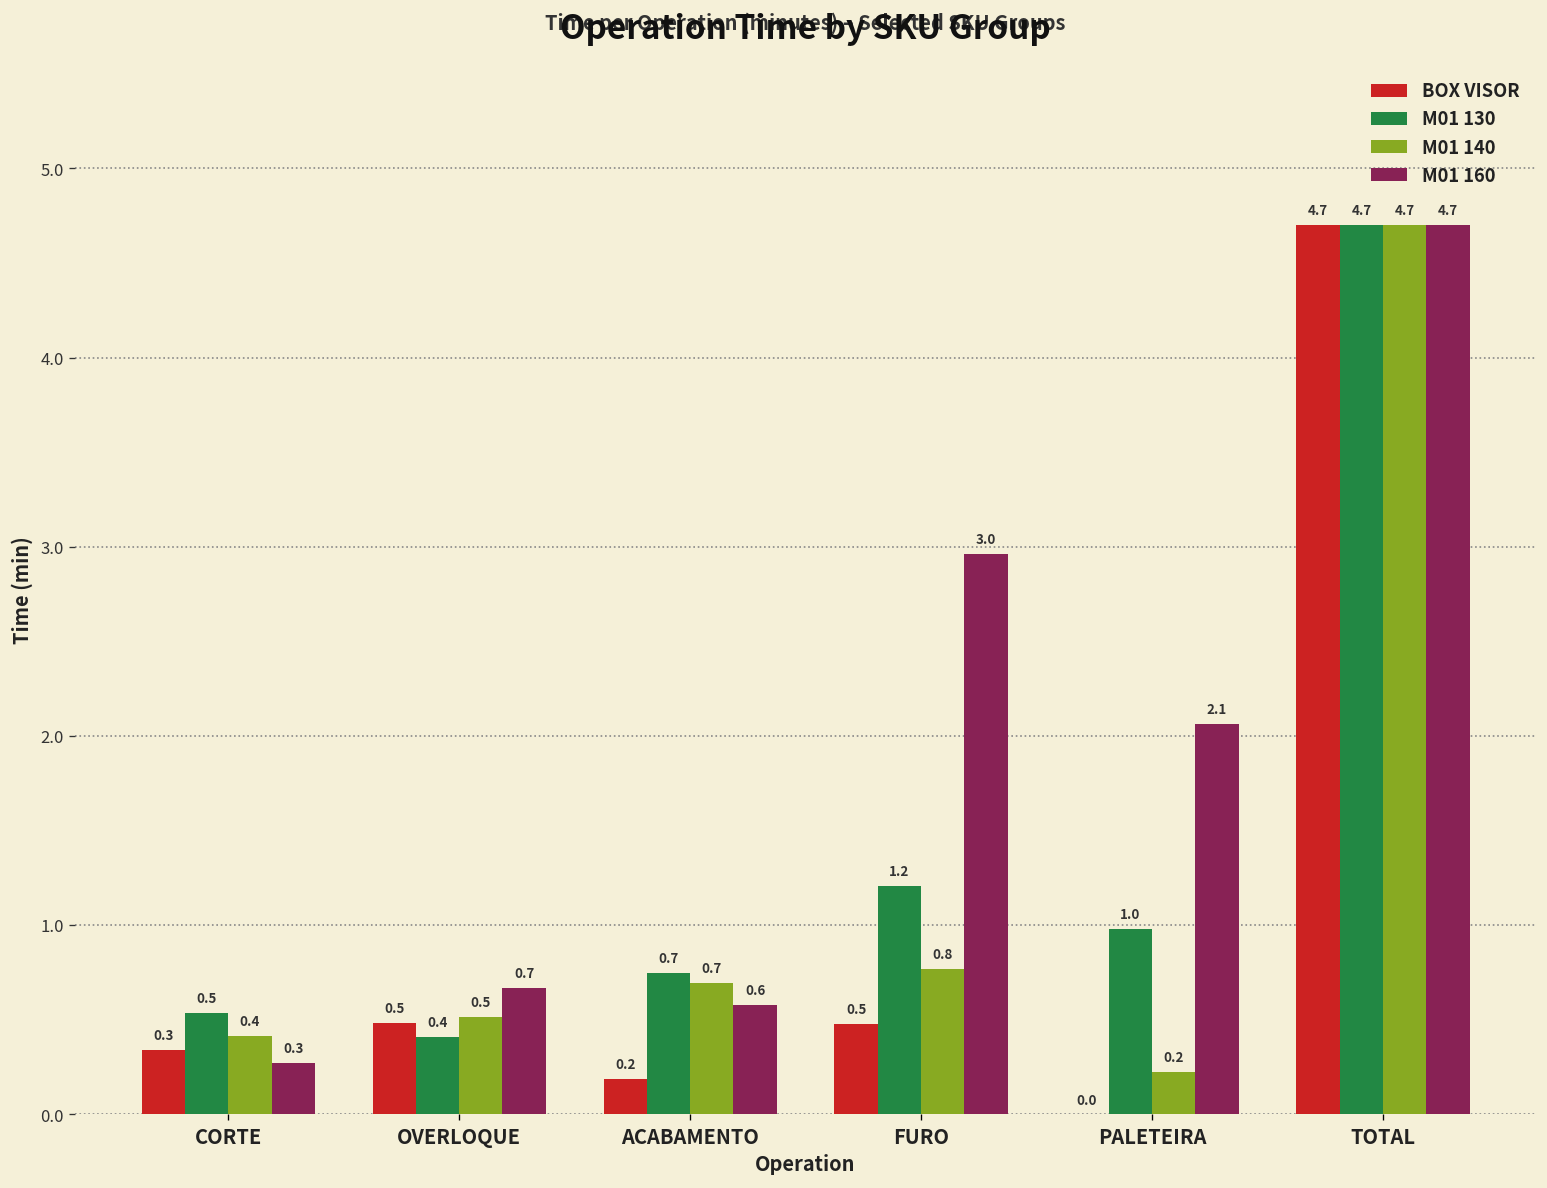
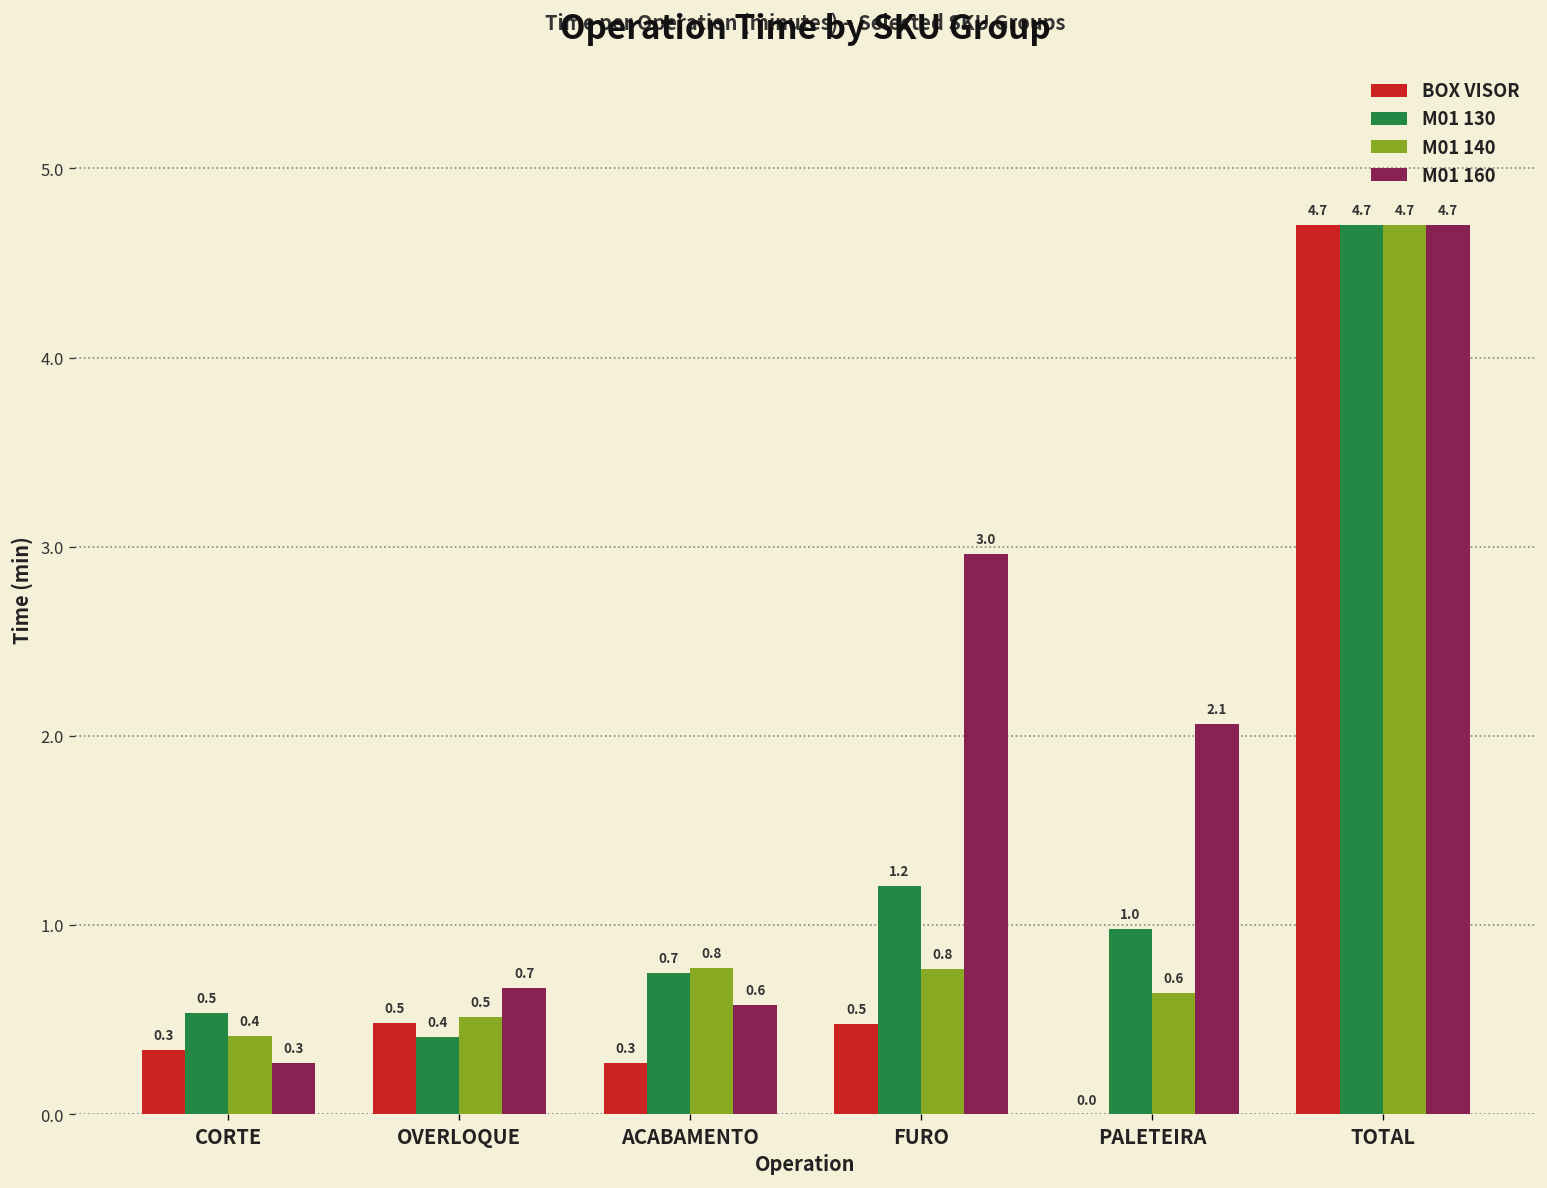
BOX VISOR, ACABAMENTO: 0.2 -> 0.3
M01 140, ACABAMENTO: 0.7 -> 0.8
M01 140, PALETEIRA: 0.2 -> 0.6
